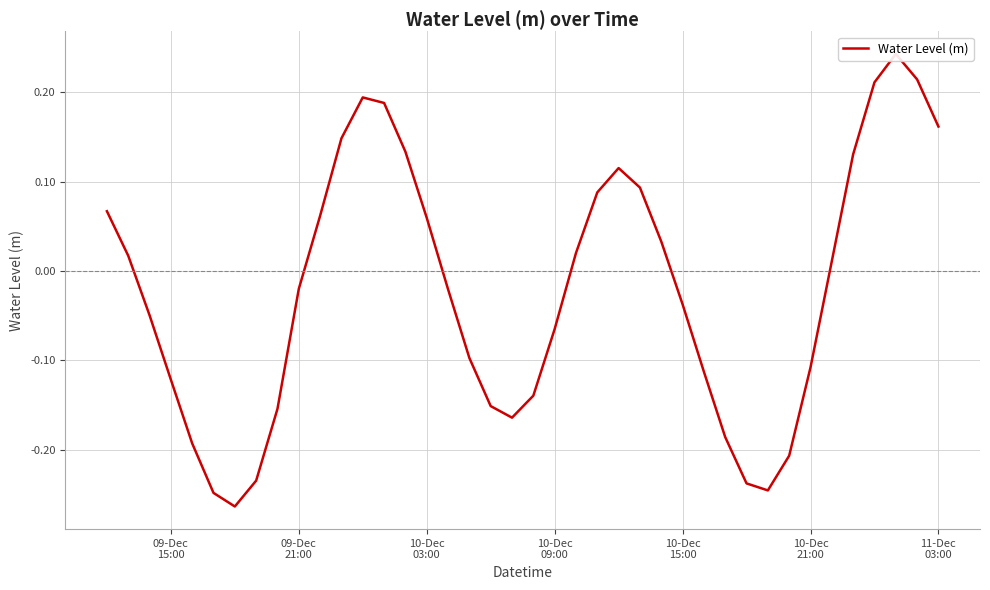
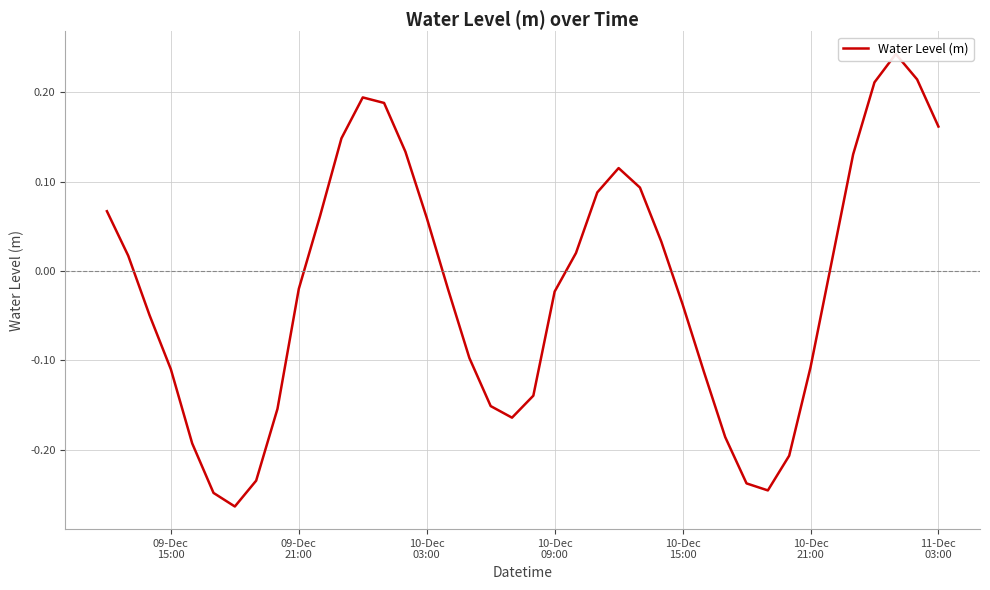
09-Dec 15:00: -0.12 -> -0.11
10-Dec 09:00: -0.06 -> -0.02
